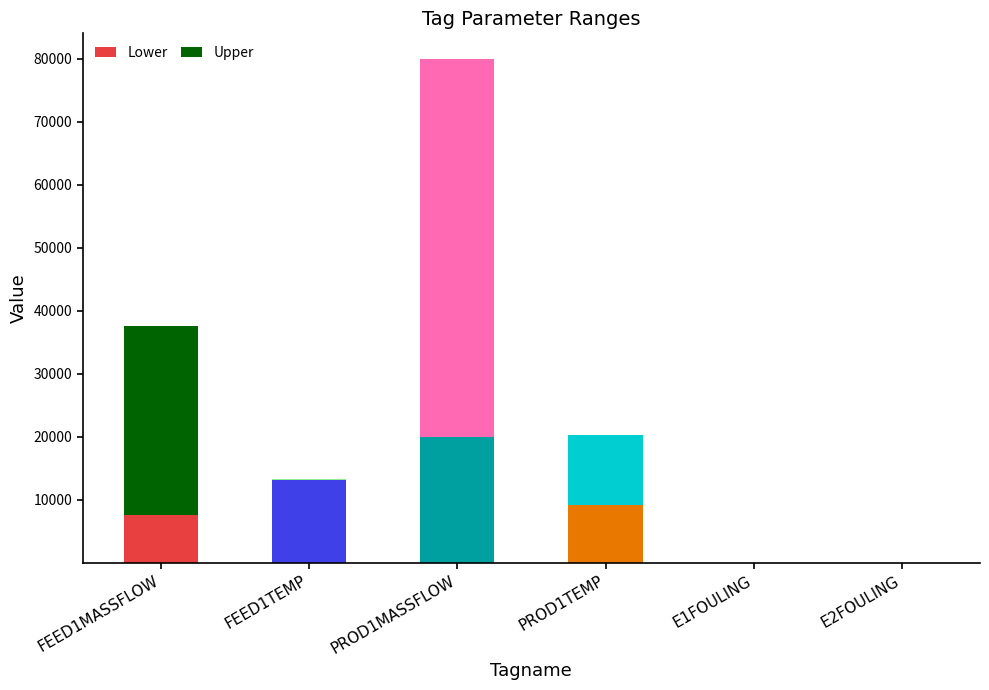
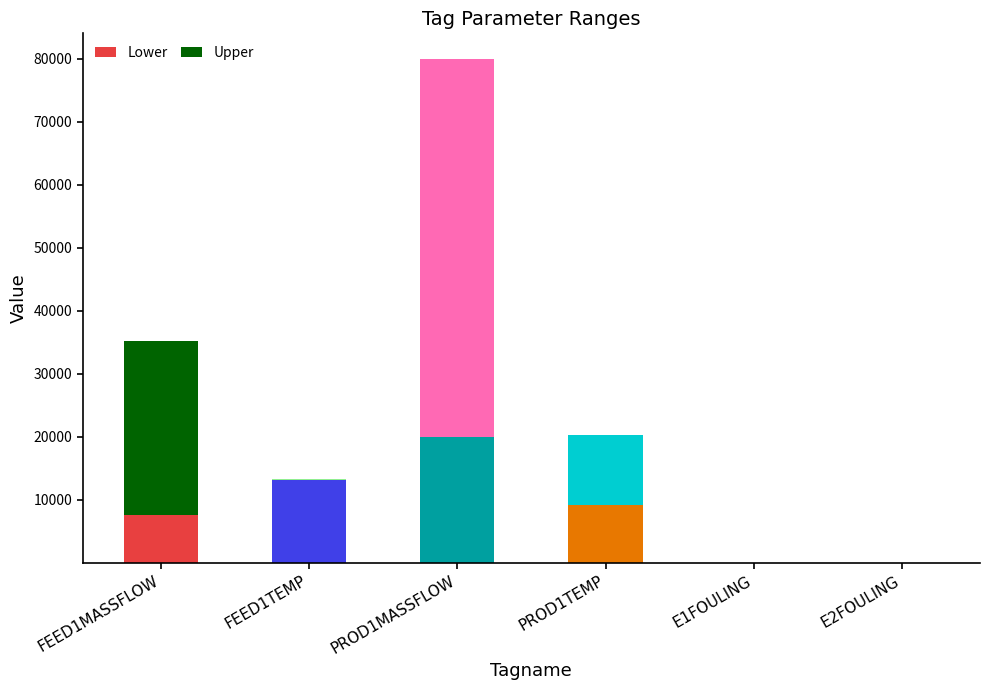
Upper, FEED1MASSFLOW: 30000 -> 28000
